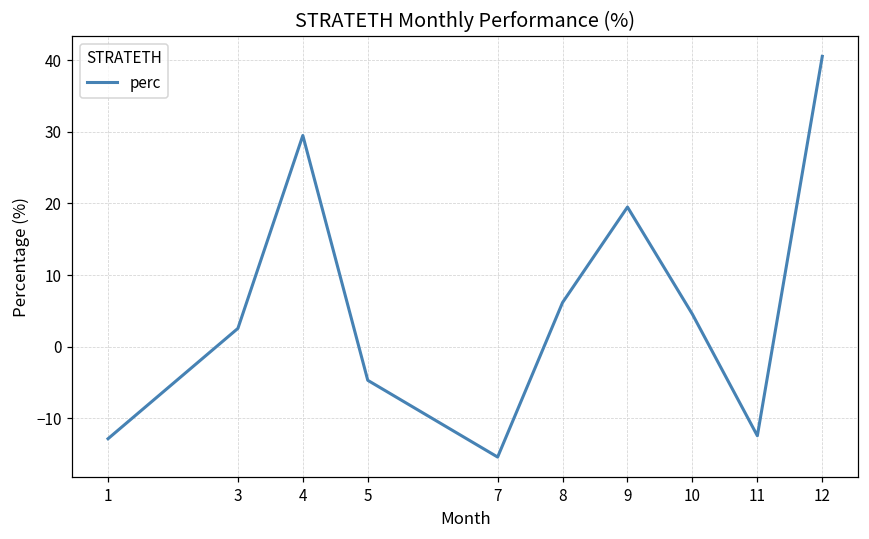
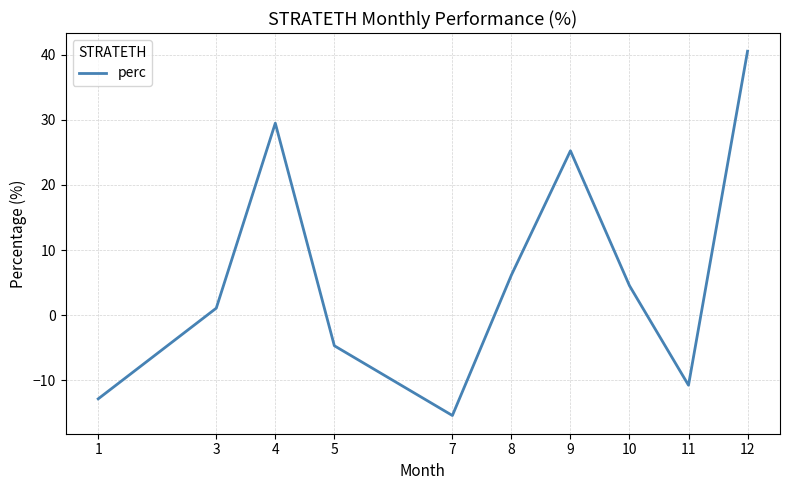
3: 3 -> 1
9: 19 -> 25
11: -12 -> -11
